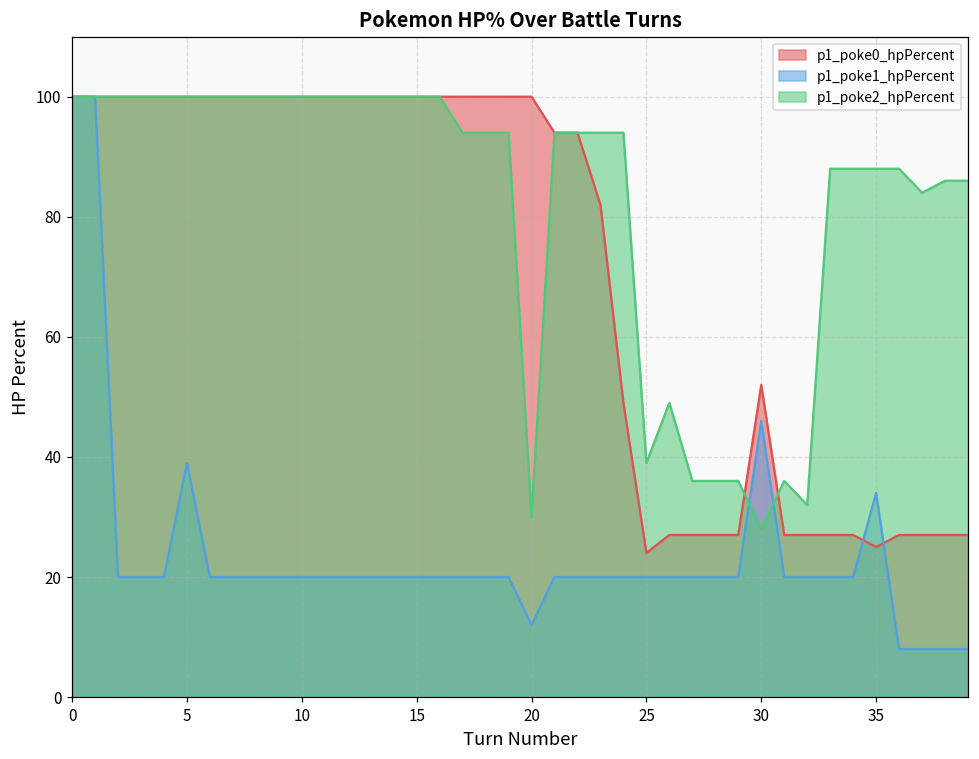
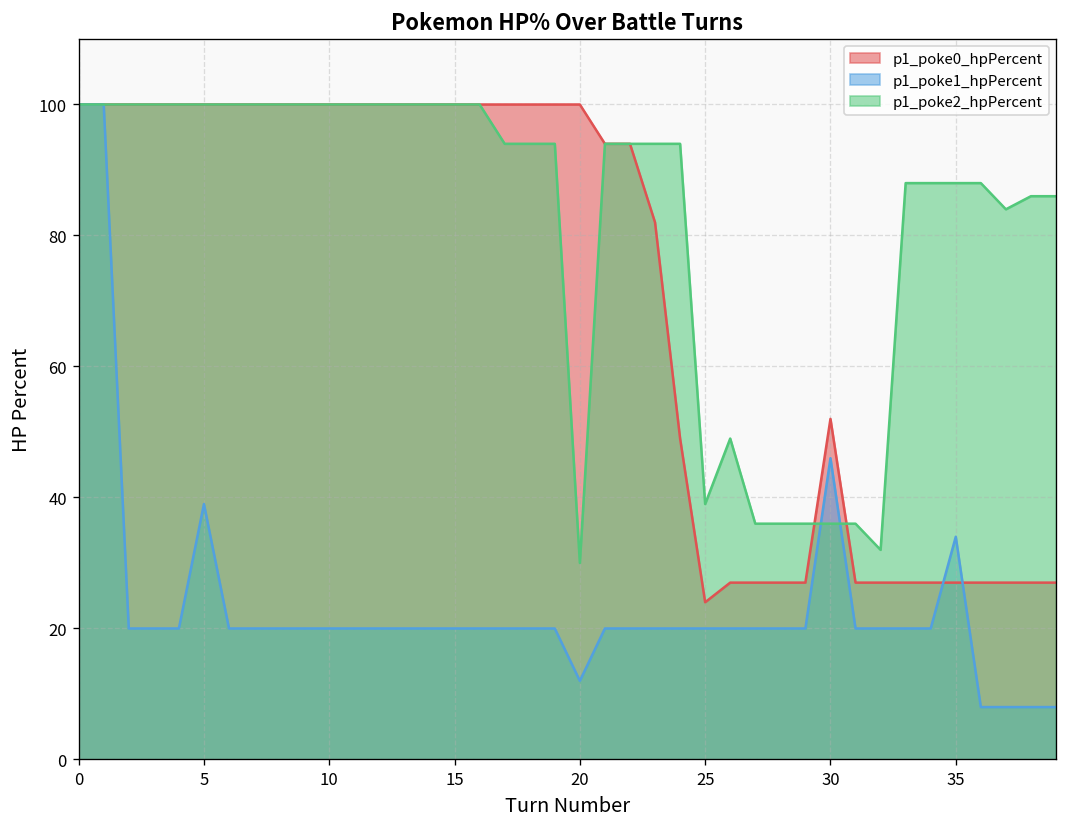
p1_poke2_hpPercent, 30: 28 -> 36
p1_poke0_hpPercent, 35: 25 -> 27
